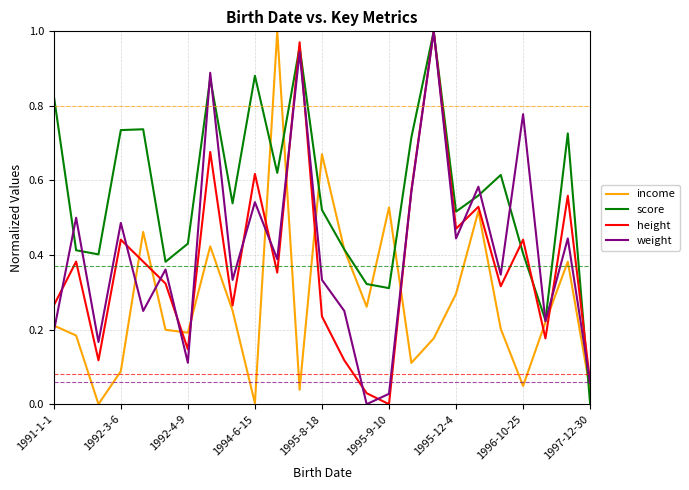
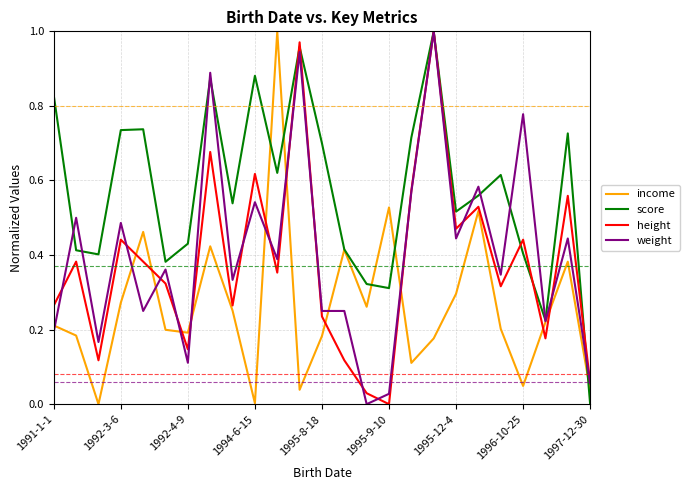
income, 1992-3-6: 0.09 -> 0.27
income, 1995-8-18: 0.67 -> 0.18
score, 1995-8-18: 0.52 -> 0.70
weight, 1995-8-18: 0.33 -> 0.25
